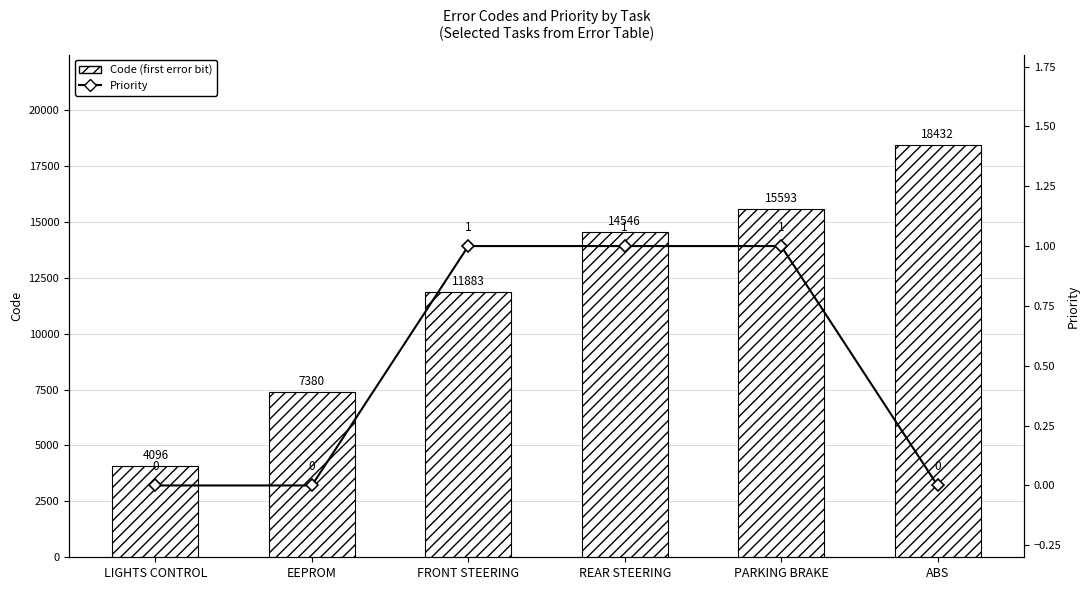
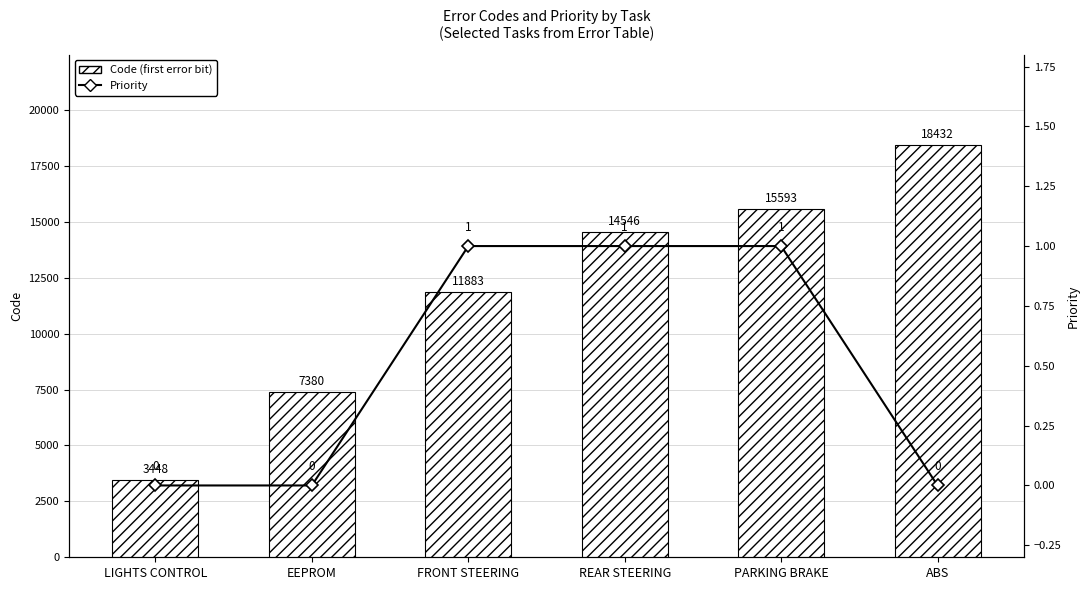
Code (first error bit), LIGHTS CONTROL: 4096 -> 3448
